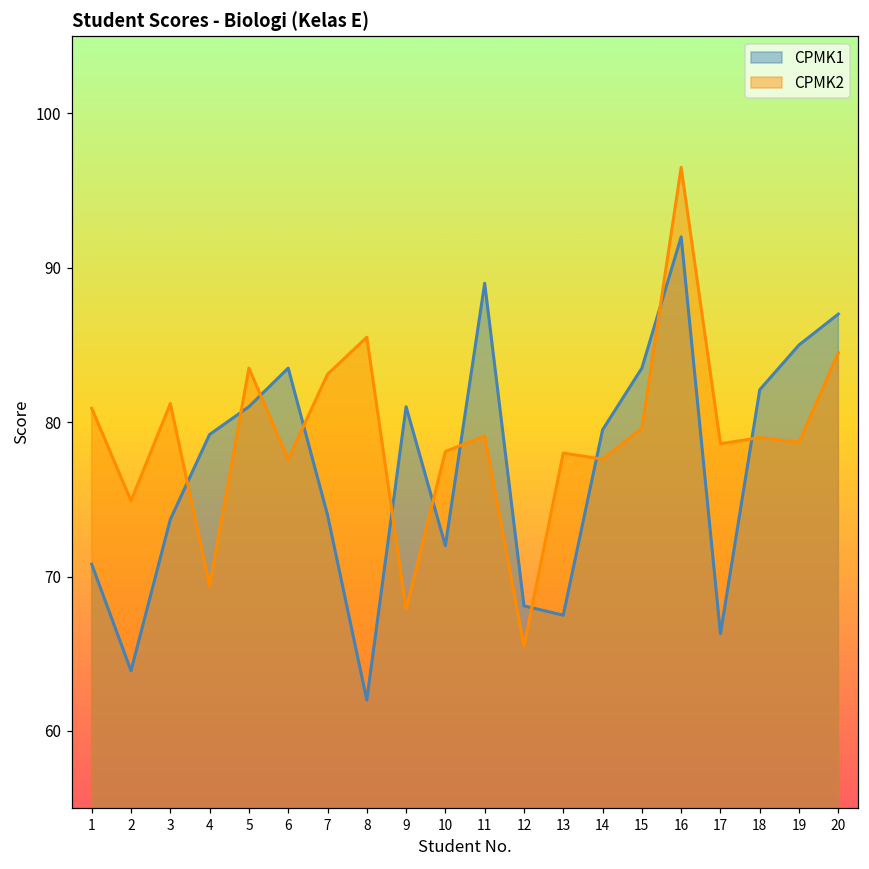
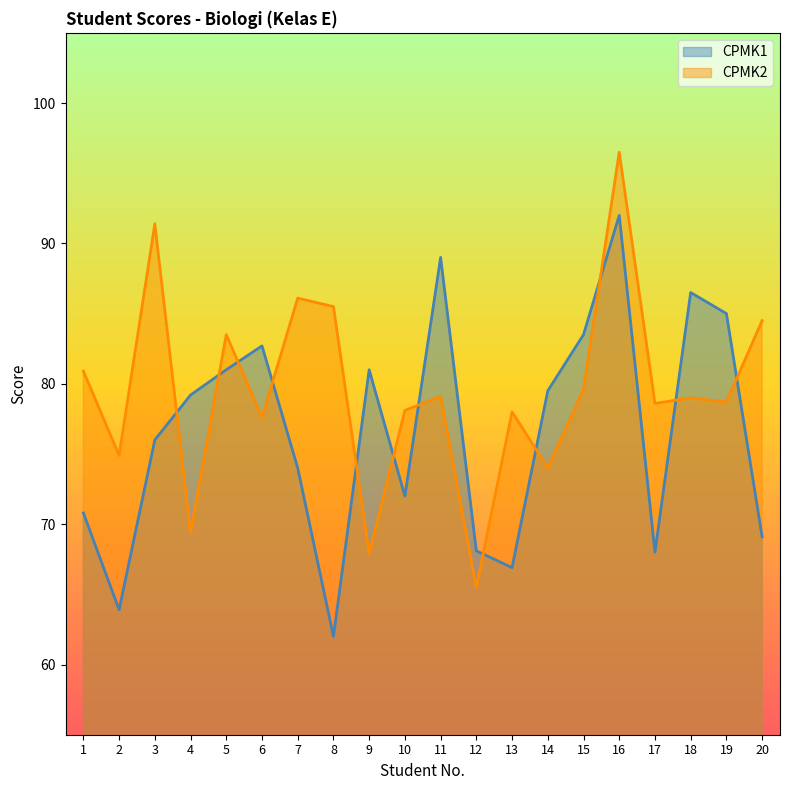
CPMK1, 3: 73.7 -> 76.0
CPMK2, 3: 81.2 -> 91.4
CPMK1, 6: 83.5 -> 82.7
CPMK2, 7: 83.1 -> 86.1
CPMK1, 13: 67.5 -> 66.9
CPMK2, 14: 77.6 -> 74.0
CPMK1, 17: 66.3 -> 68.0
CPMK1, 18: 82.1 -> 86.5
CPMK1, 20: 87.0 -> 69.1
